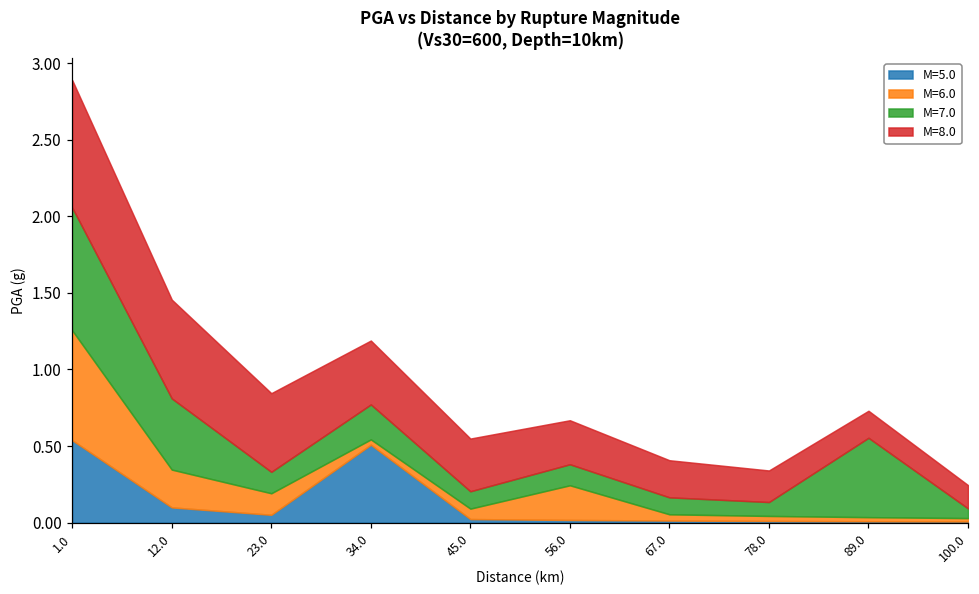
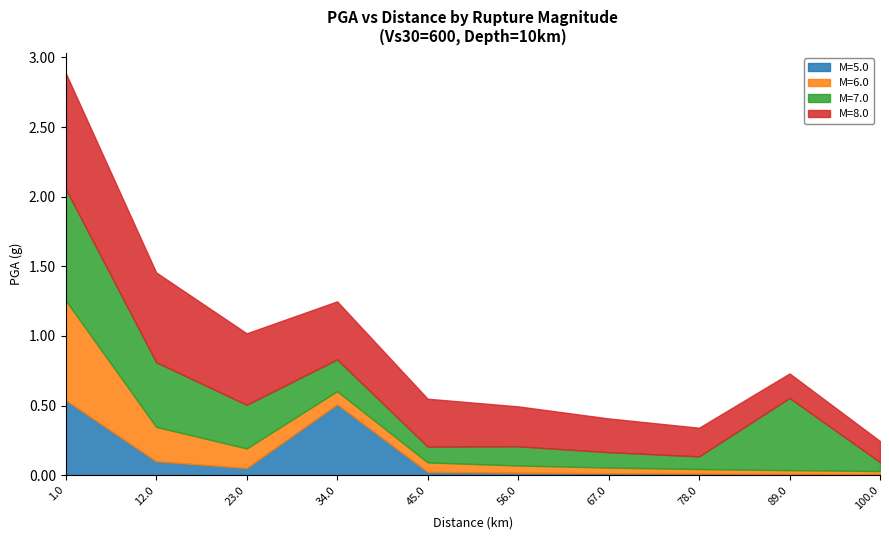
M=7.0, 23.0: 0.14 -> 0.31
M=6.0, 34.0: 0.03 -> 0.09
M=6.0, 56.0: 0.23 -> 0.05
